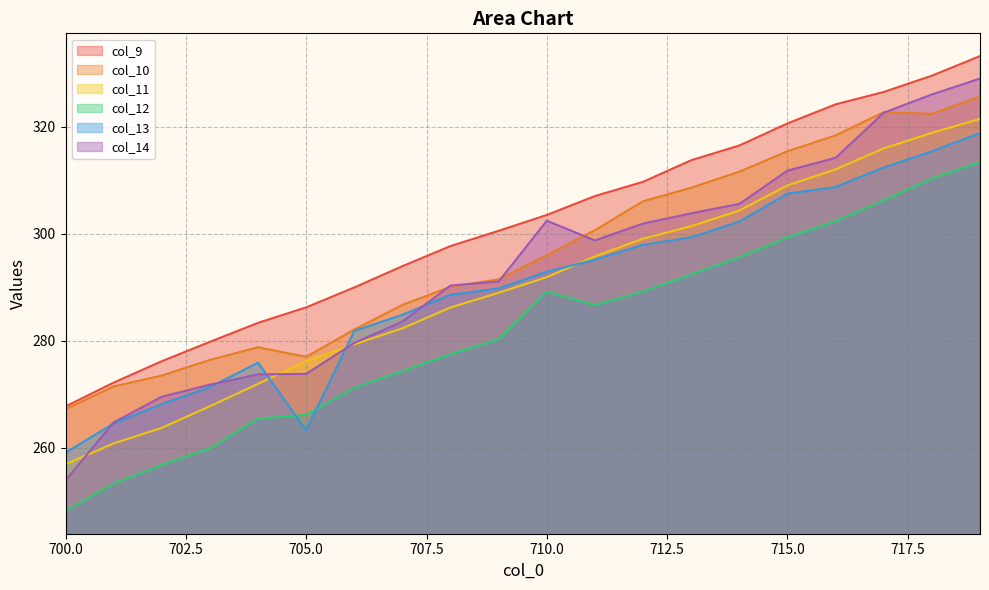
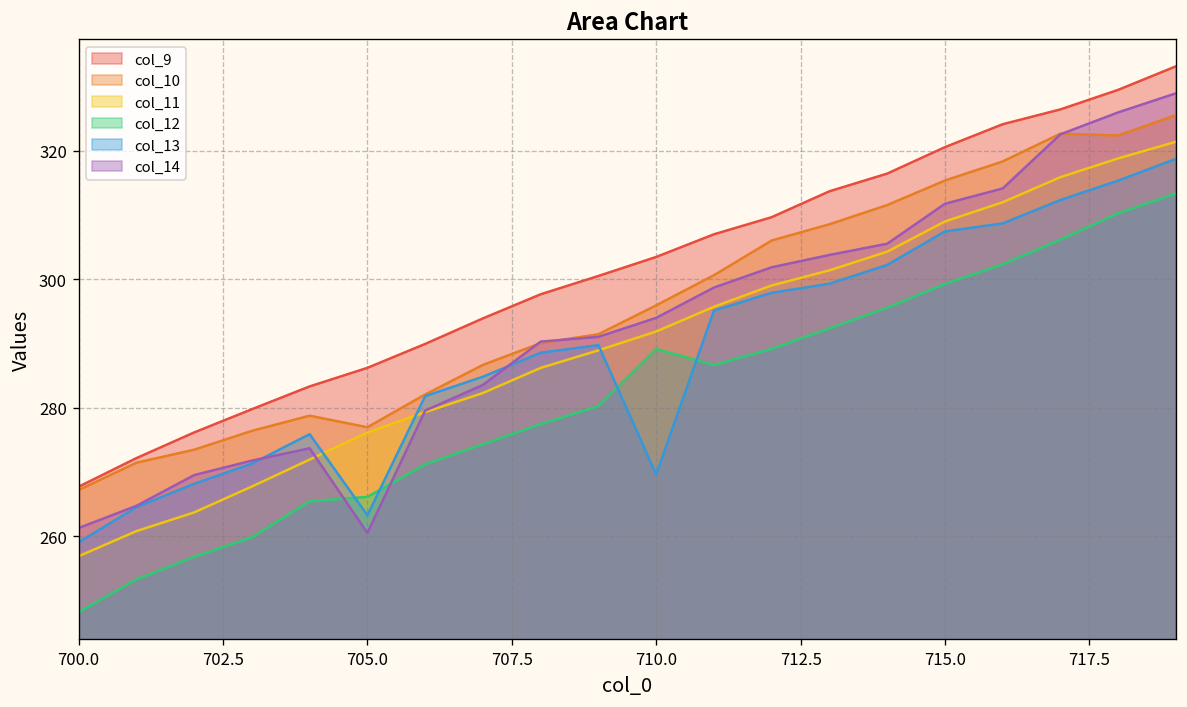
col_14, 700.0: 254 -> 261
col_14, 705.0: 274 -> 261
col_13, 710.0: 293 -> 270
col_14, 710.0: 302 -> 294
